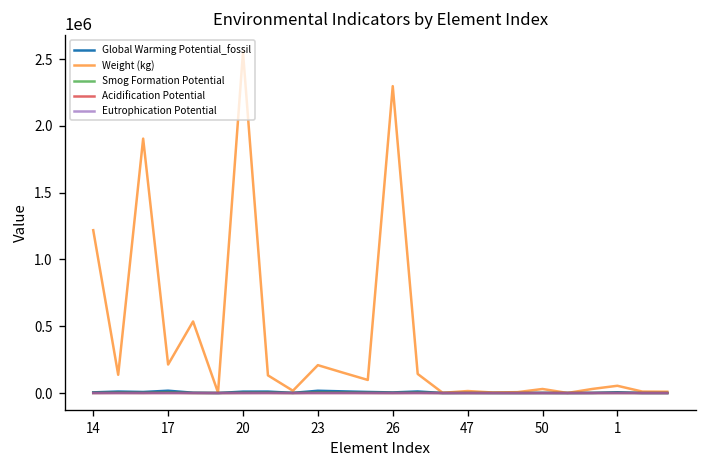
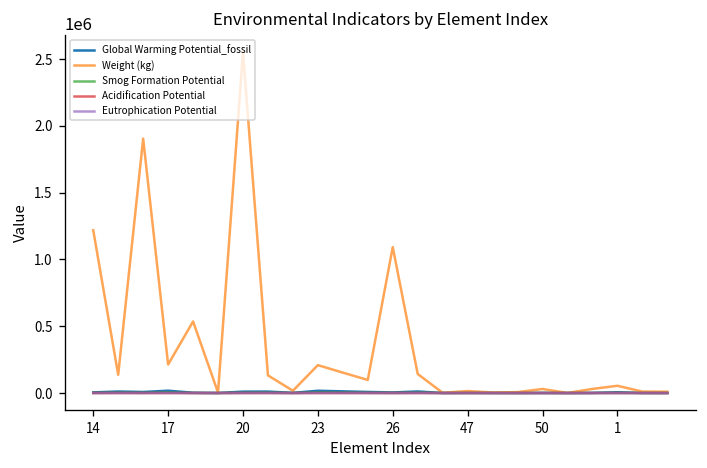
Weight (kg), 26: 2300000 -> 1090000
